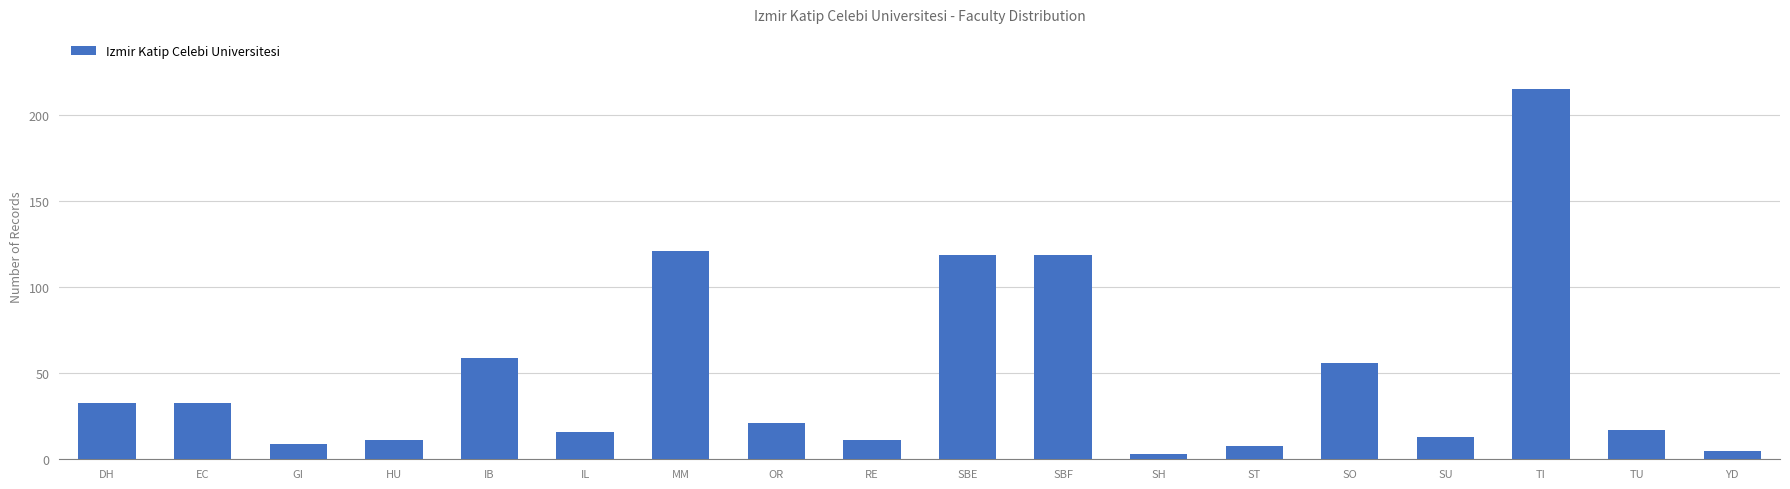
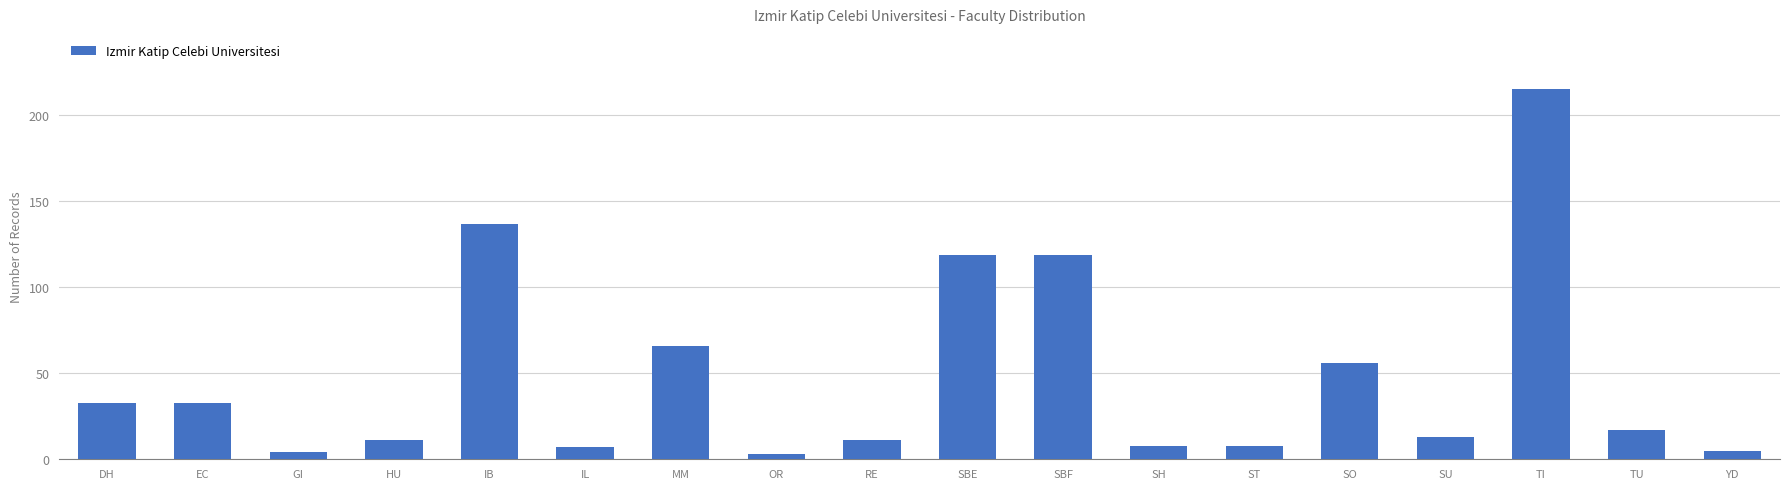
GI: 9 -> 4
IB: 59 -> 137
IL: 16 -> 7
MM: 121 -> 66
OR: 21 -> 3
SH: 3 -> 8
